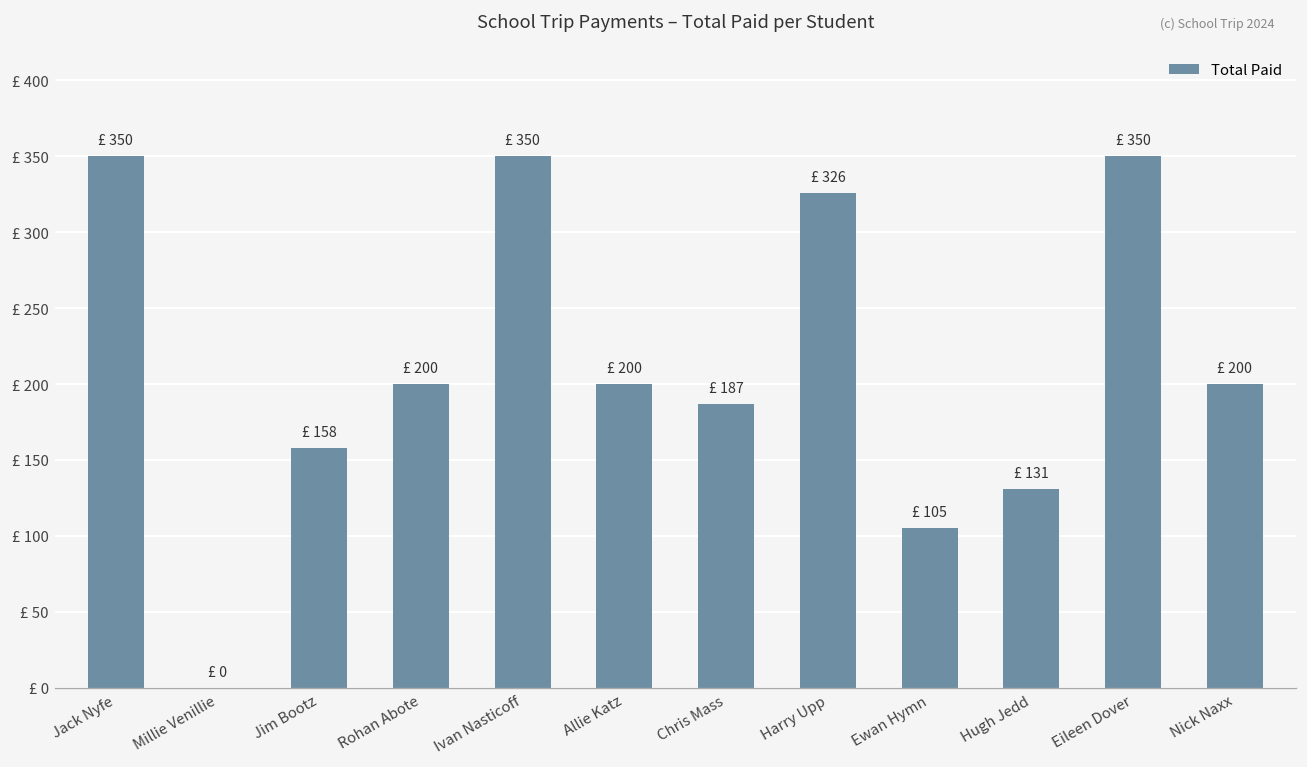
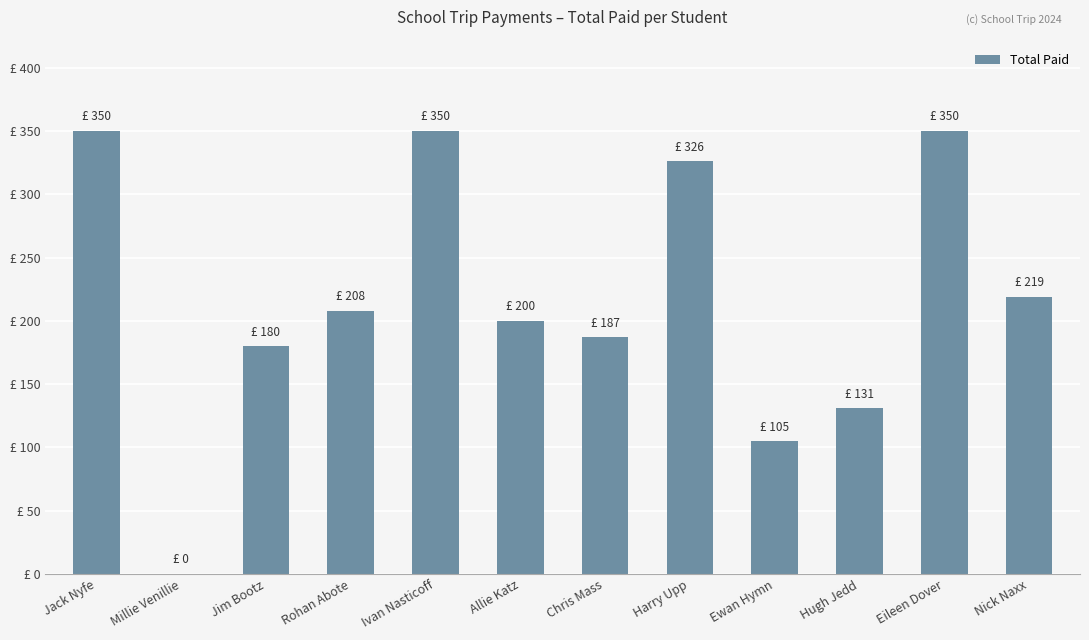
Jim Bootz: 158 -> 180
Rohan Abote: 200 -> 208
Nick Naxx: 200 -> 219
